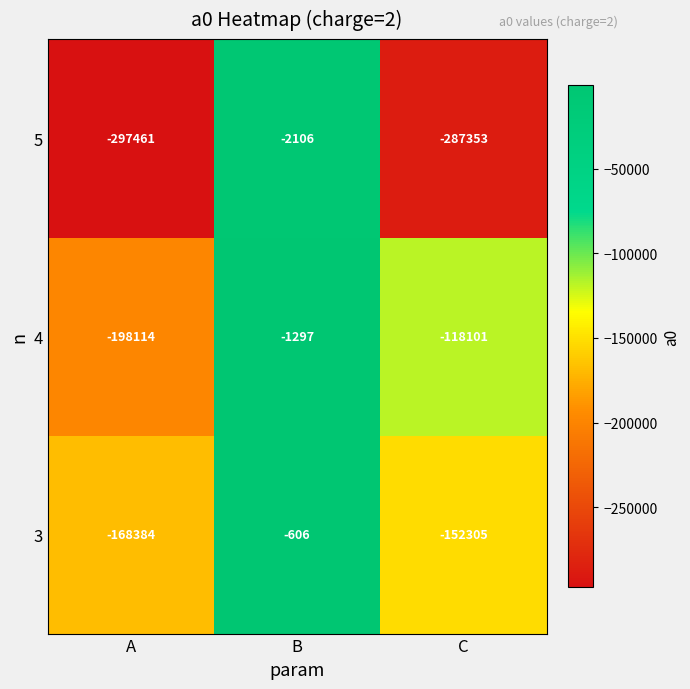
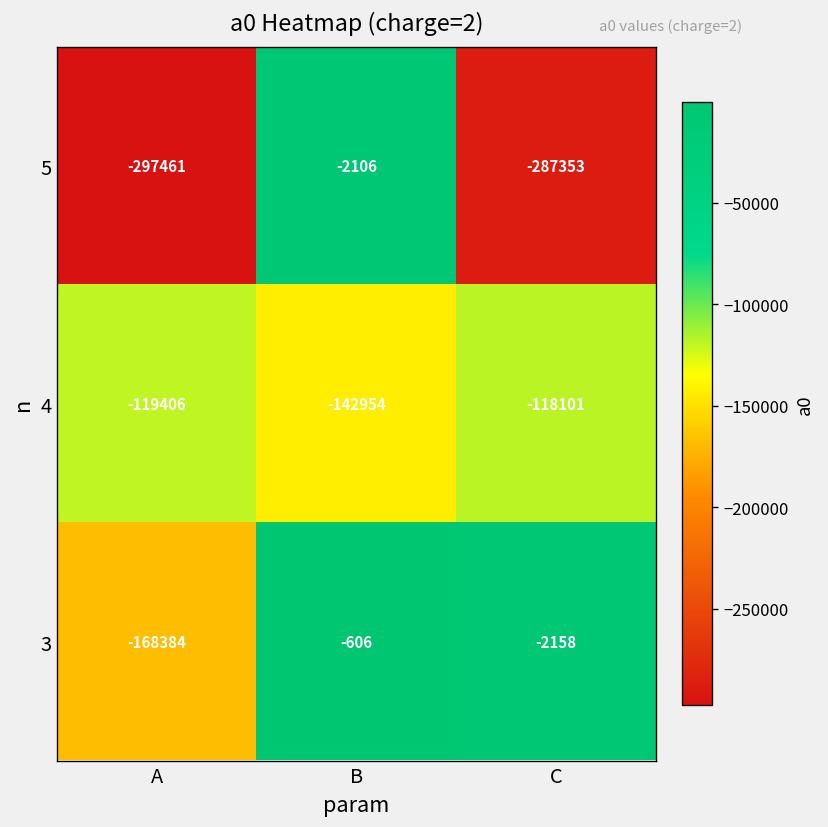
4, A: -198114 -> -119406
4, B: -1297 -> -142954
3, C: -152305 -> -2158
